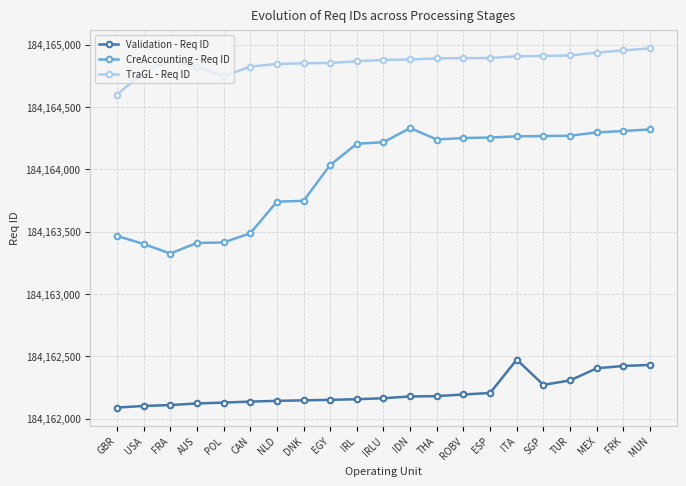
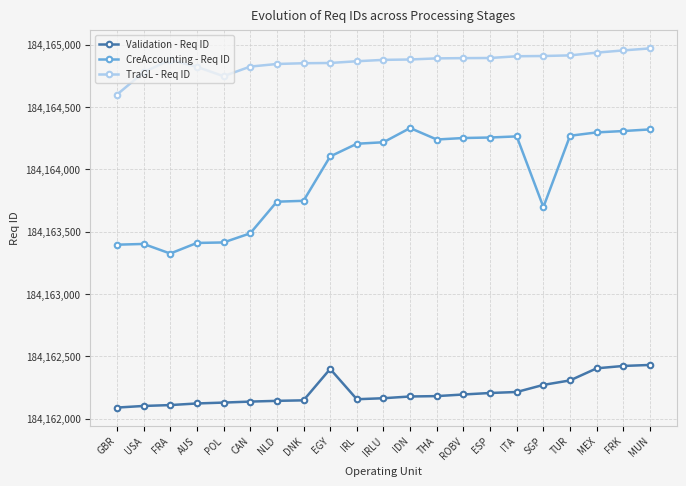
CreAccounting - Req ID, GBR: 184,163,470 -> 184,163,400
Validation - Req ID, EGY: 184,162,150 -> 184,162,400
CreAccounting - Req ID, EGY: 184,164,040 -> 184,164,100
Validation - Req ID, ITA: 184,162,470 -> 184,162,210
CreAccounting - Req ID, SGP: 184,164,270 -> 184,163,700
